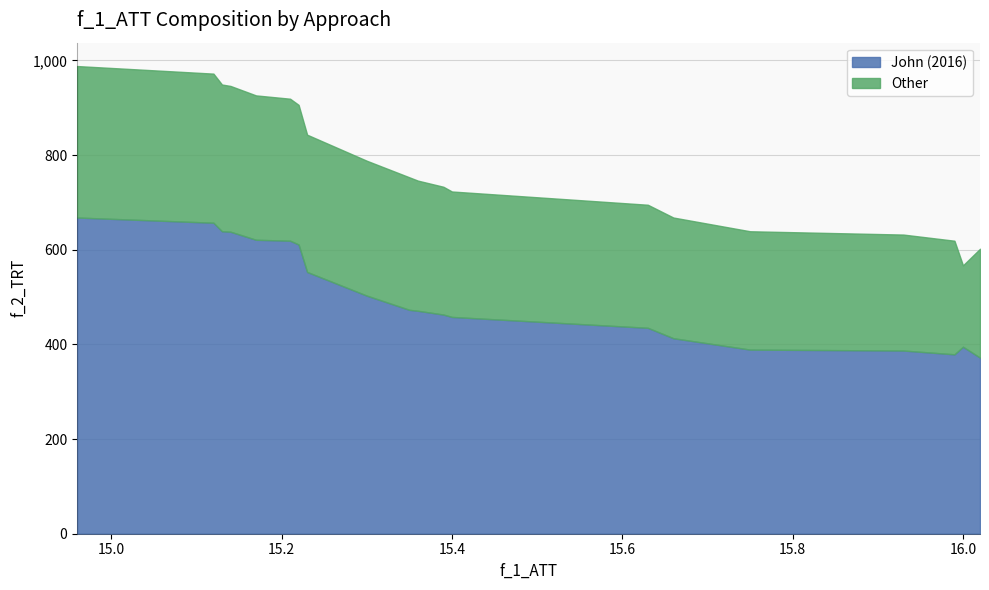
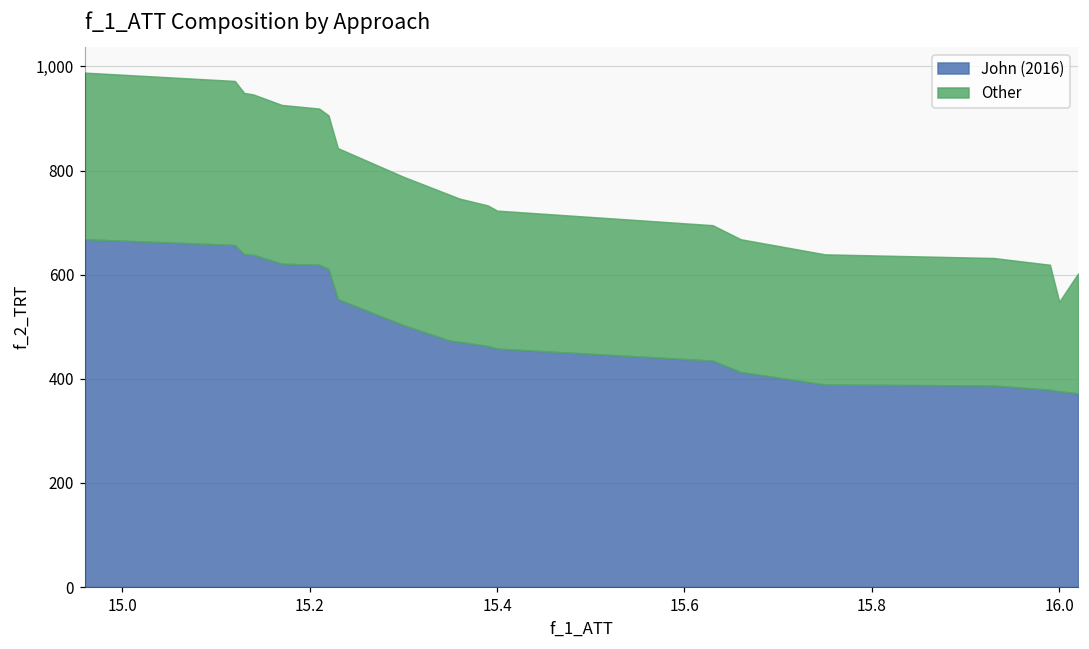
John (2016), 16.0: 400 -> 380
